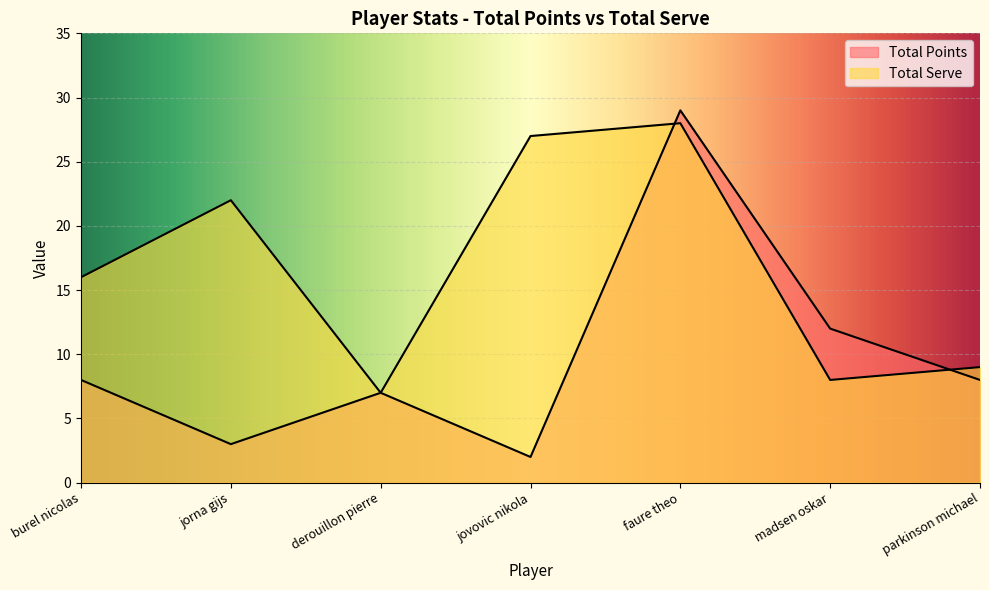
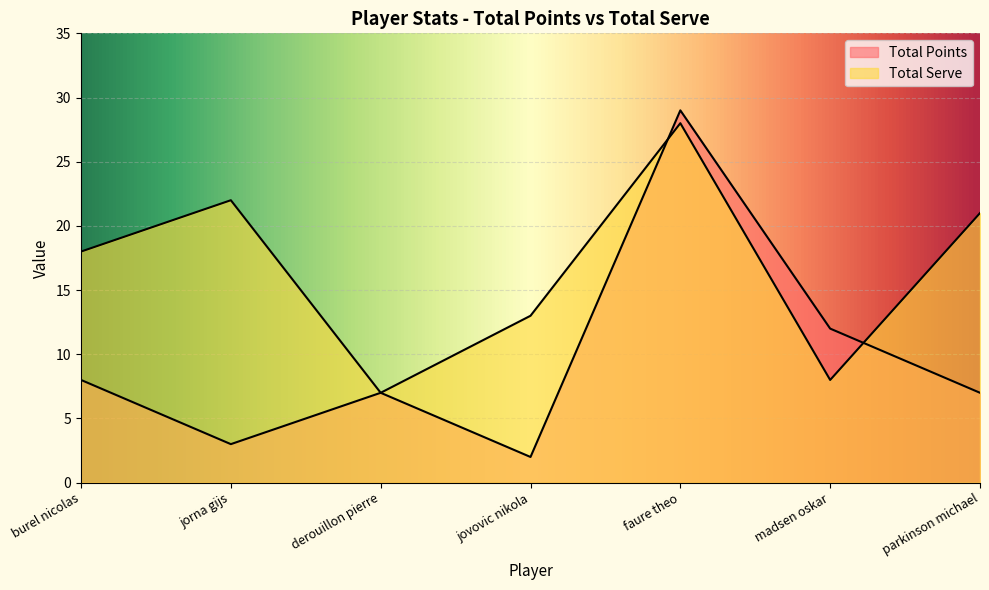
Total Serve, burel nicolas: 16 -> 18
Total Serve, jovovic nikola: 27 -> 13
Total Points, parkinson michael: 8 -> 7
Total Serve, parkinson michael: 9 -> 21
